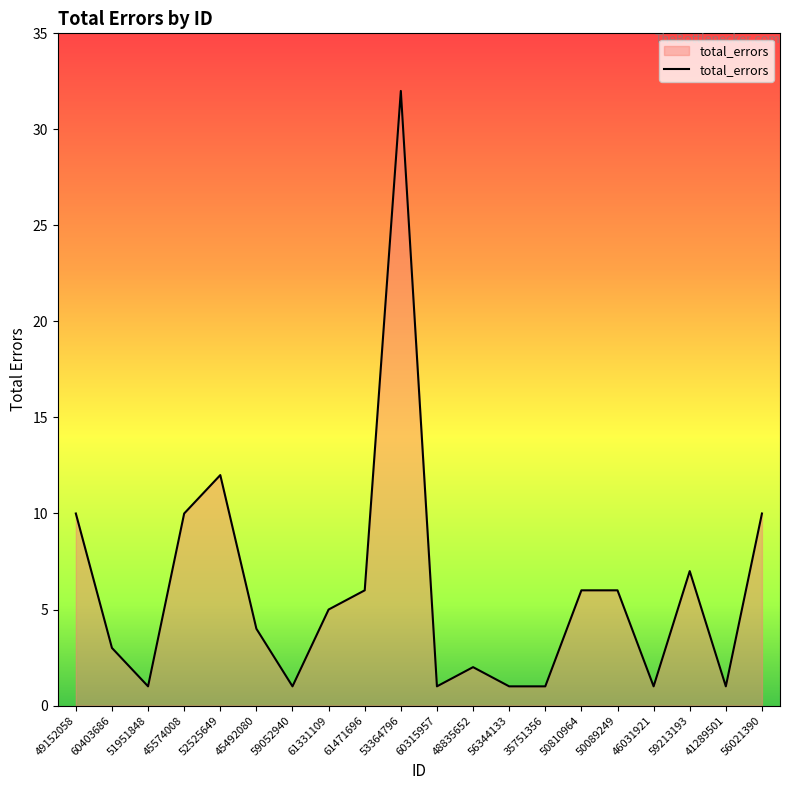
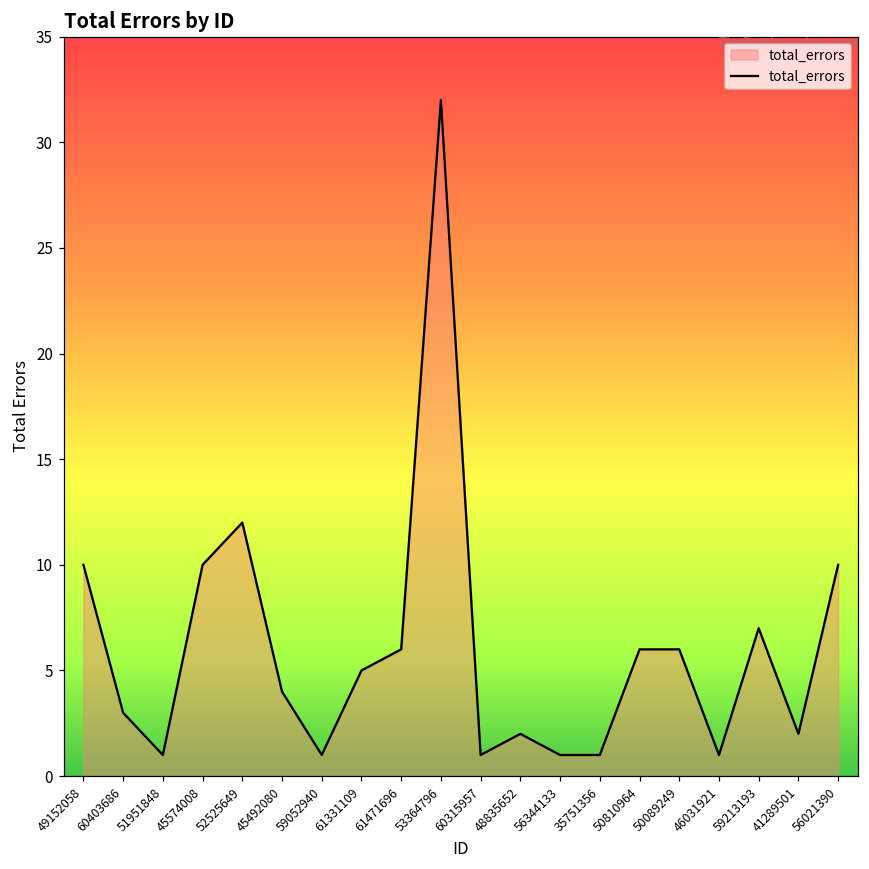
41289501: 1 -> 2
